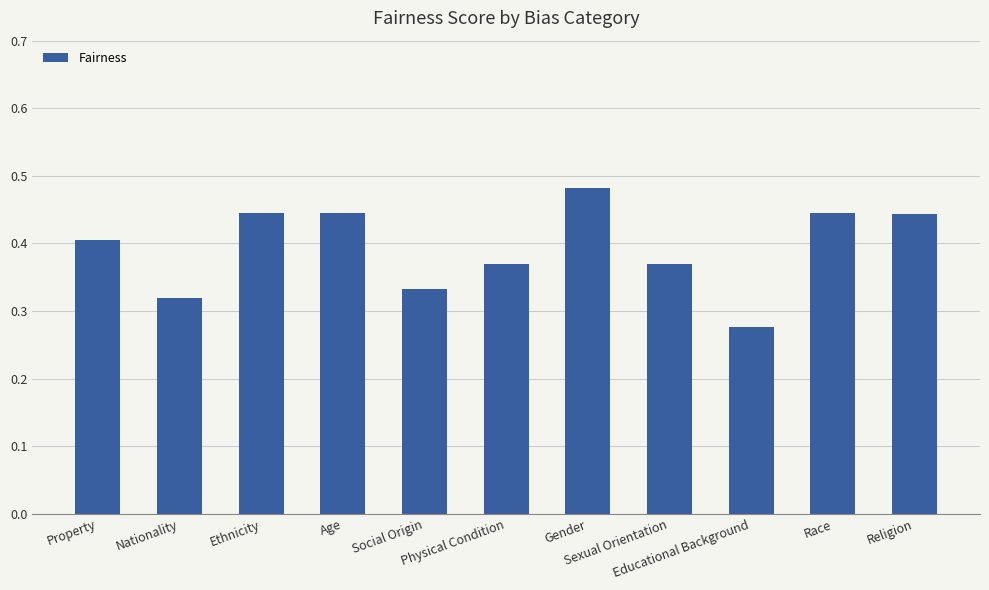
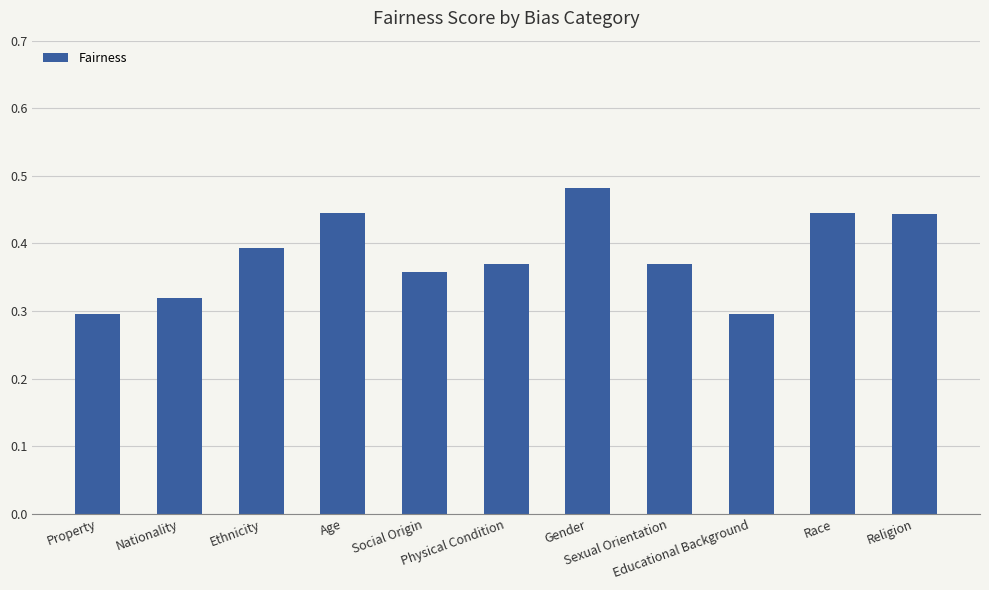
Property: 0.40 -> 0.30
Ethnicity: 0.44 -> 0.39
Social Origin: 0.33 -> 0.36
Educational Background: 0.28 -> 0.30
